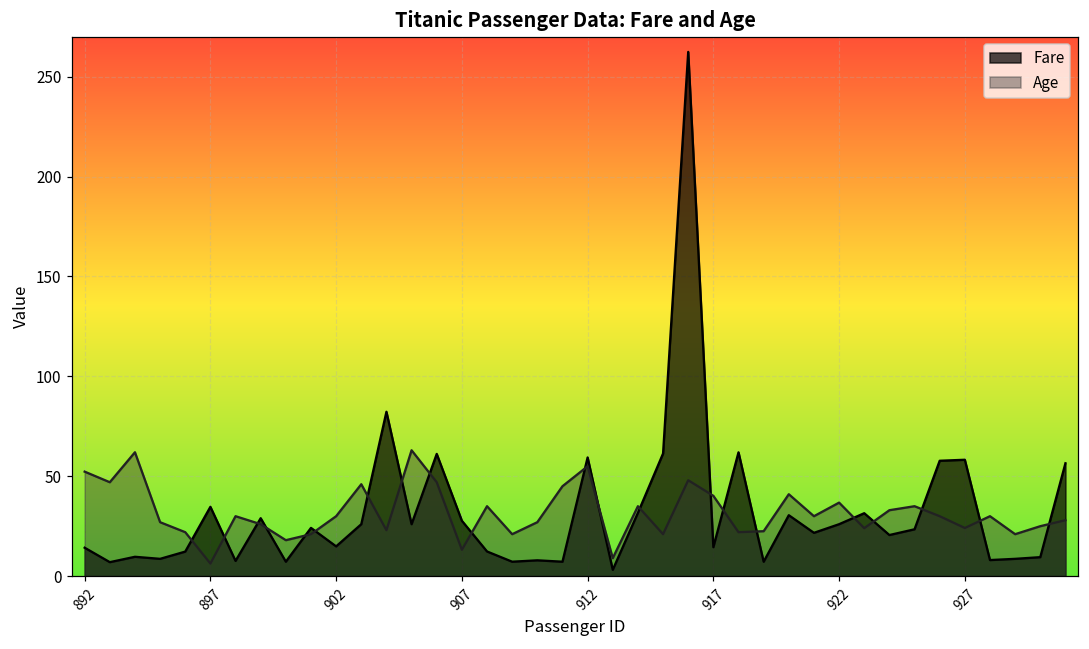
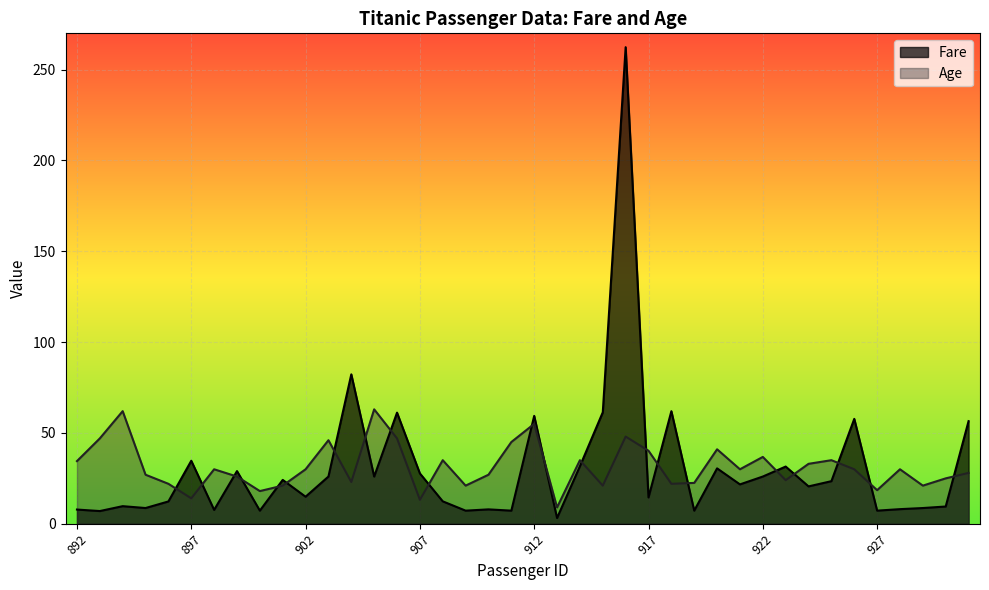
Fare, 892: 14 -> 8
Age, 892: 52 -> 35
Age, 897: 6 -> 14
Fare, 927: 58 -> 7
Age, 927: 24 -> 19
